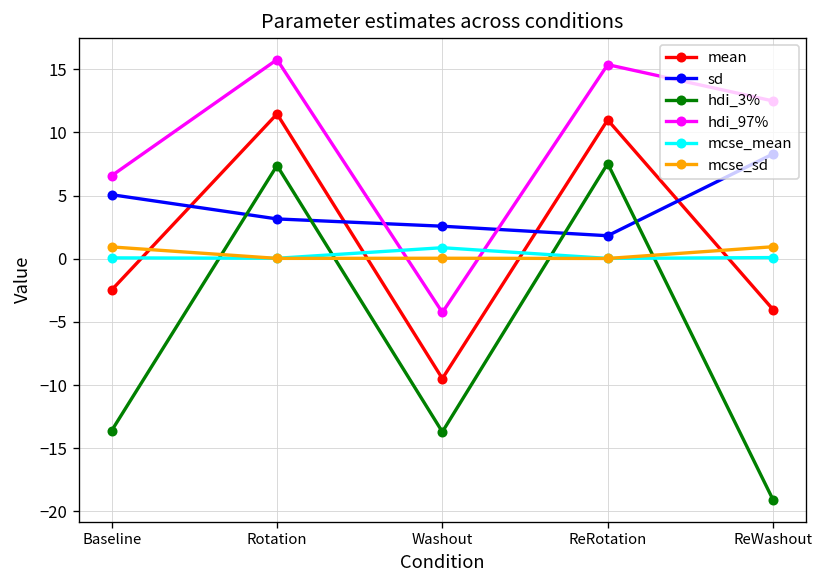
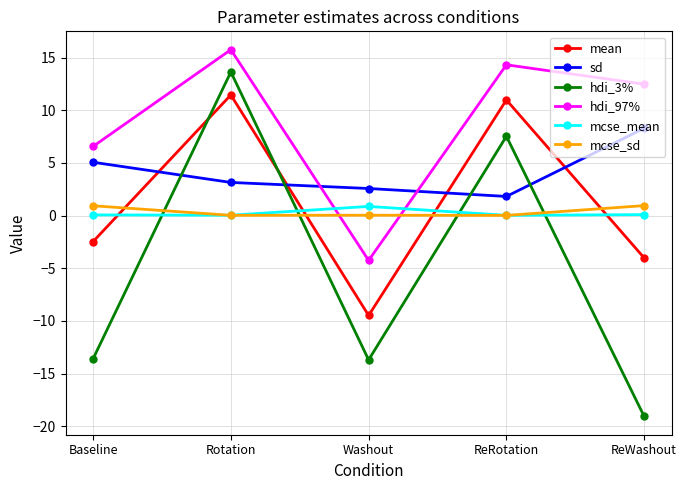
hdi_3%, Rotation: 7.4 -> 13.6
hdi_97%, ReRotation: 15.4 -> 14.3
